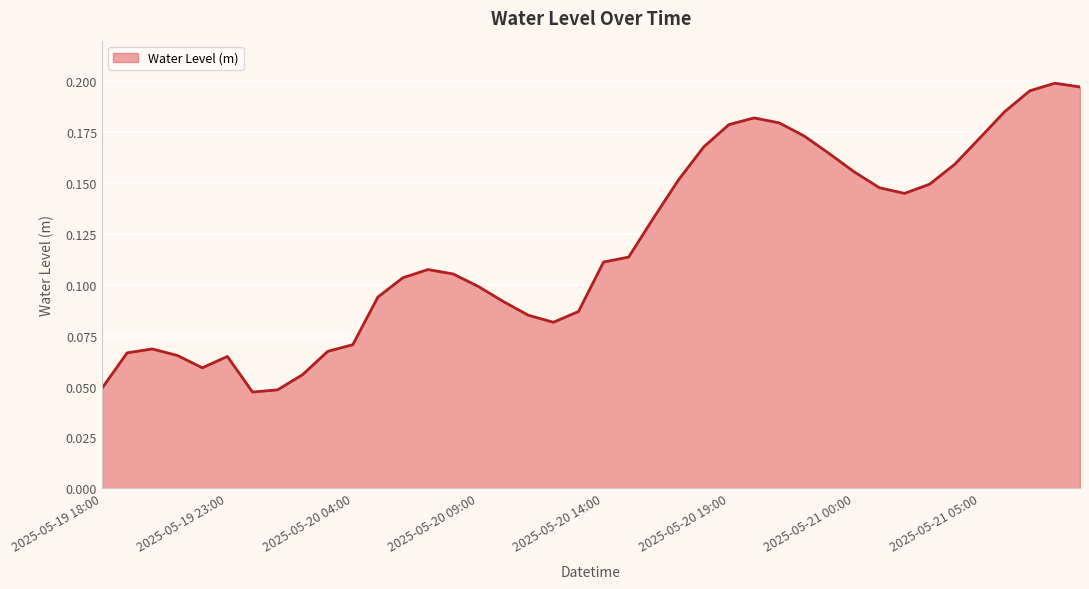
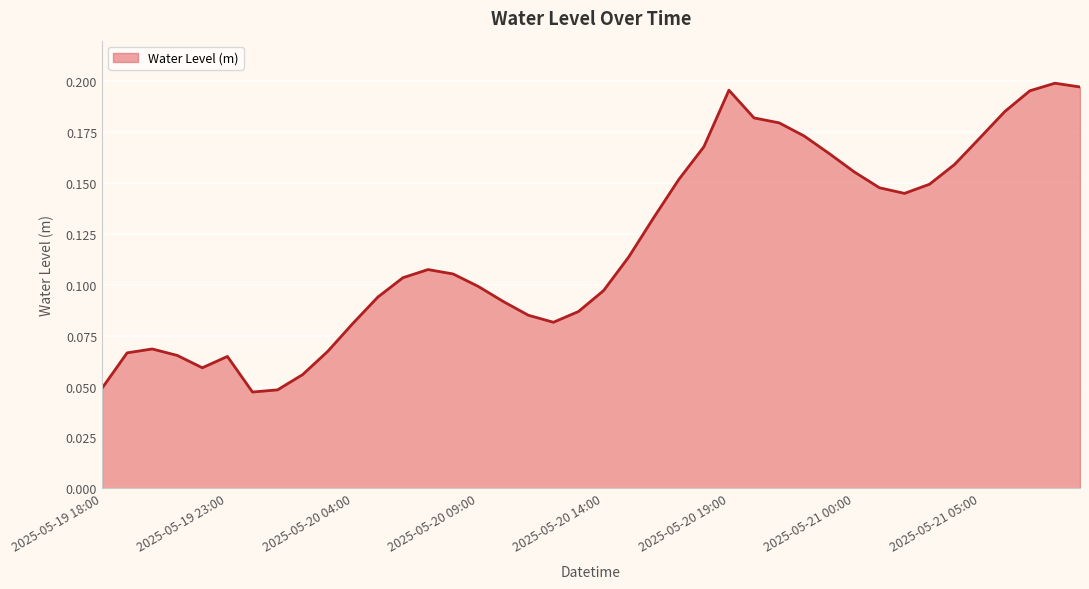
2025-05-20 04:00: 0.071 -> 0.081
2025-05-20 14:00: 0.111 -> 0.097
2025-05-20 19:00: 0.179 -> 0.196
